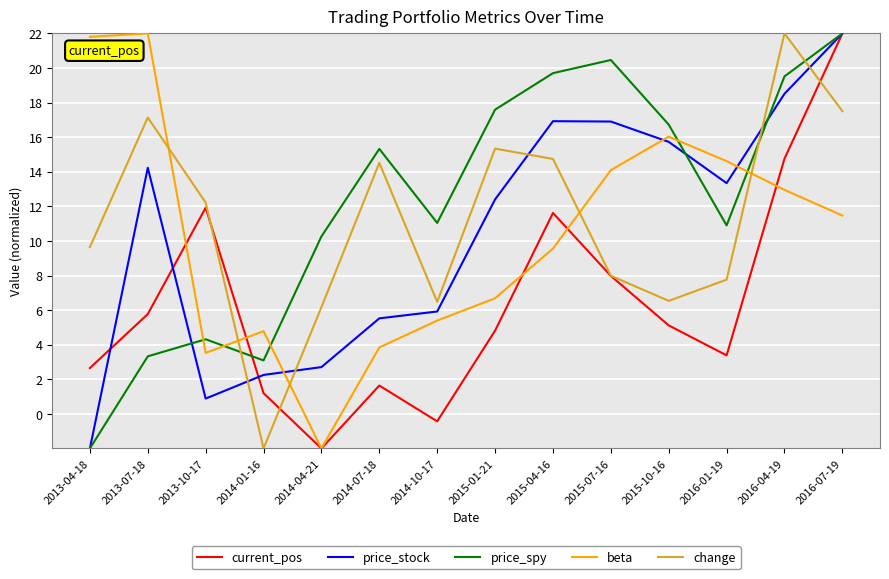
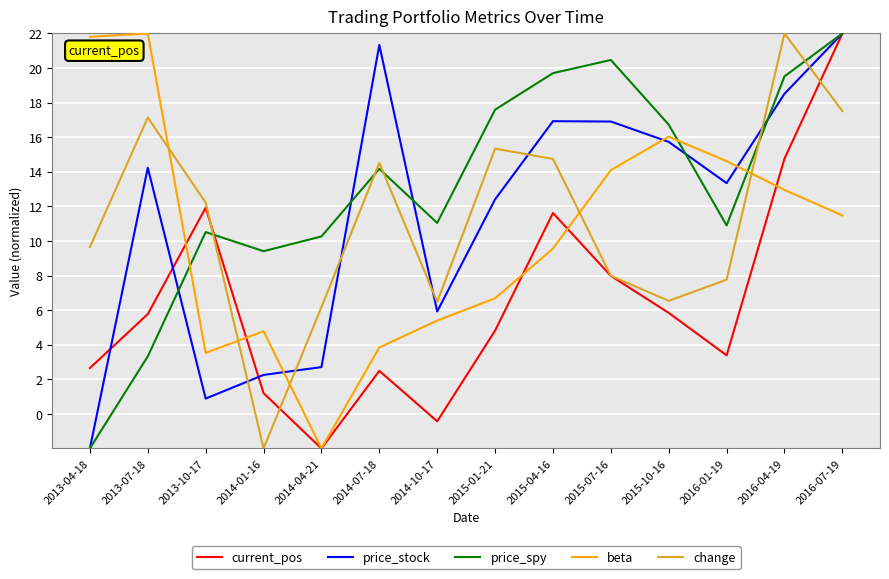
price_spy, 2013-10-17: 4.3 -> 10.5
price_spy, 2014-01-16: 3.1 -> 9.4
current_pos, 2014-07-18: 1.6 -> 2.5
price_stock, 2014-07-18: 5.5 -> 21.3
price_spy, 2014-07-18: 15.3 -> 14.2
current_pos, 2015-10-16: 5.1 -> 5.8
